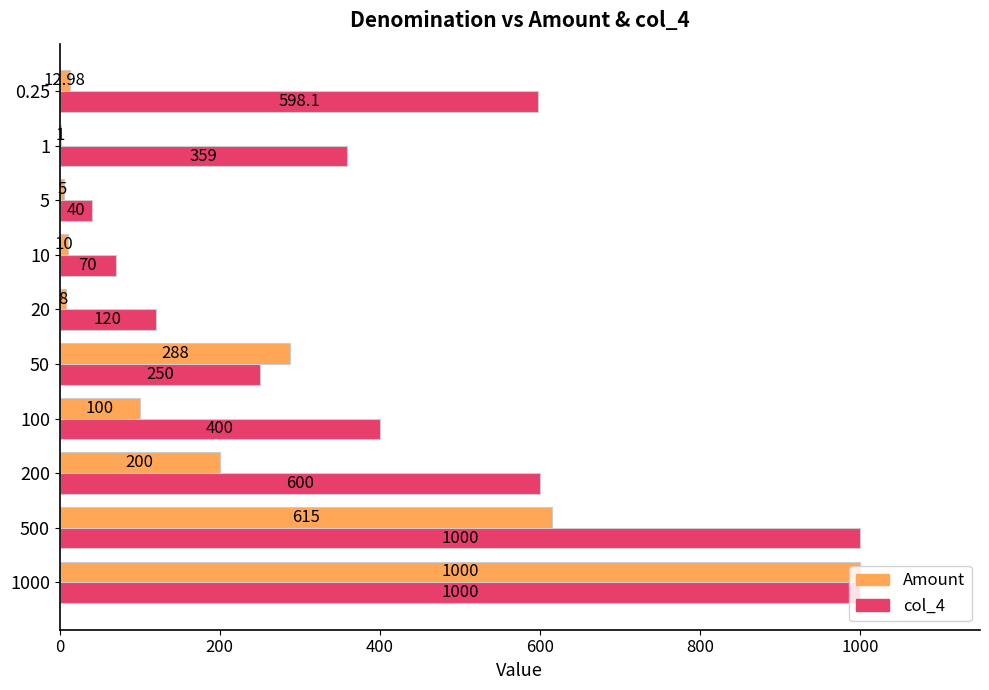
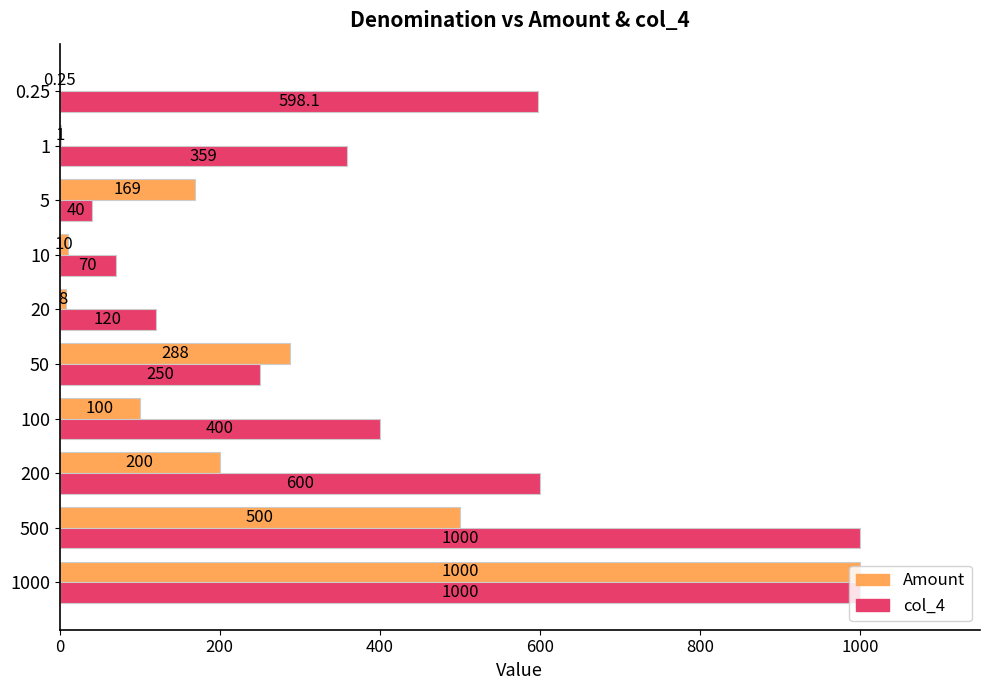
Amount, 0.25: 12.98 -> 0.25
Amount, 5: 5 -> 169
Amount, 500: 615 -> 500
